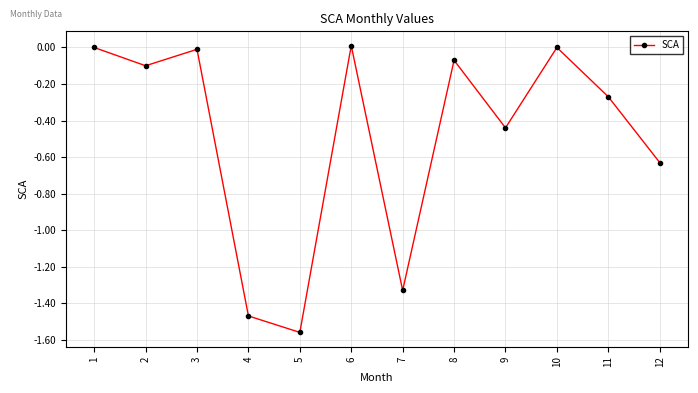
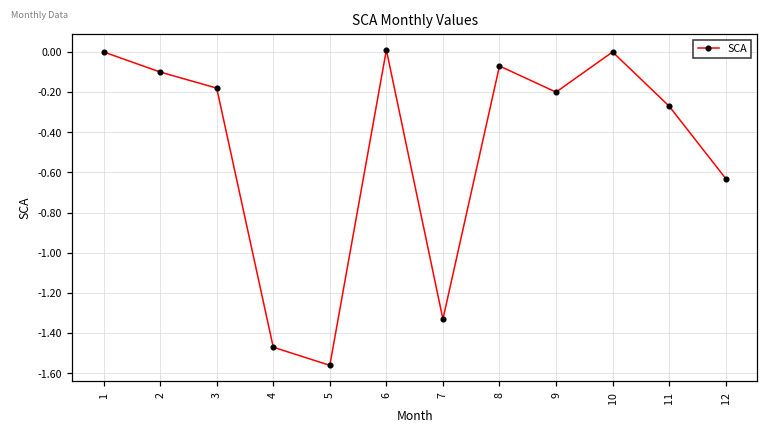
3: -0.01 -> -0.18
9: -0.44 -> -0.20
